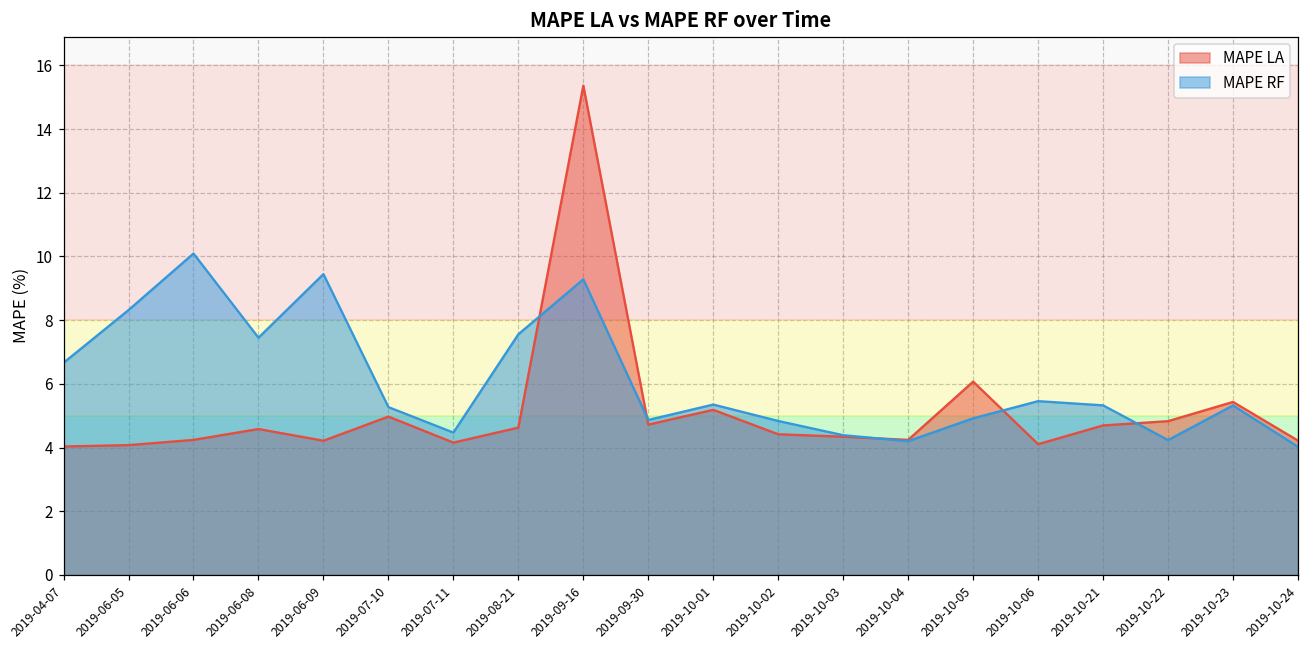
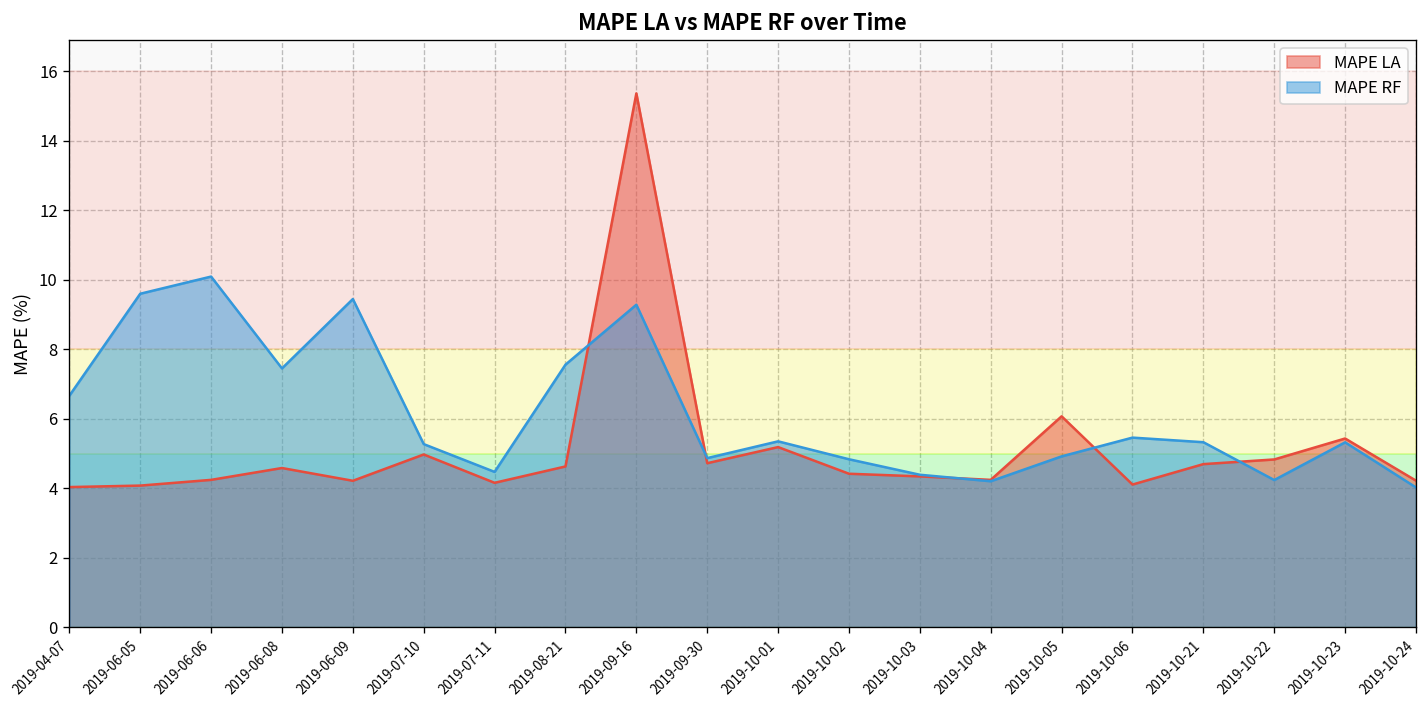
MAPE RF, 2019-06-05: 8.3 -> 9.6
